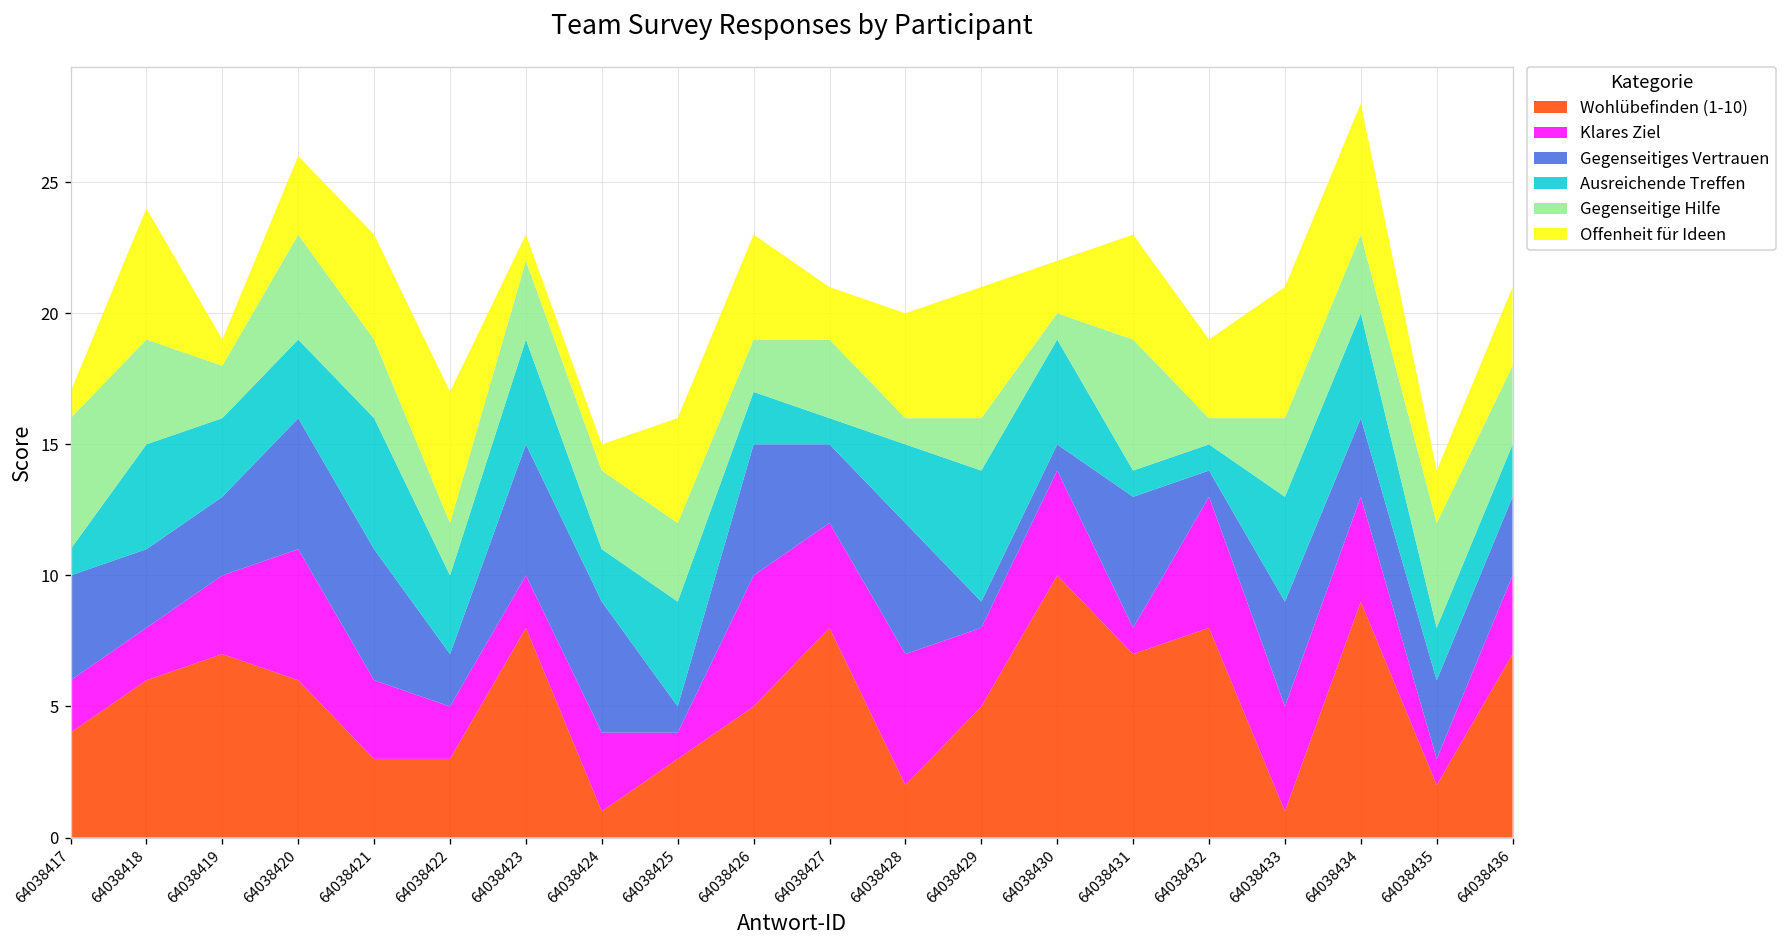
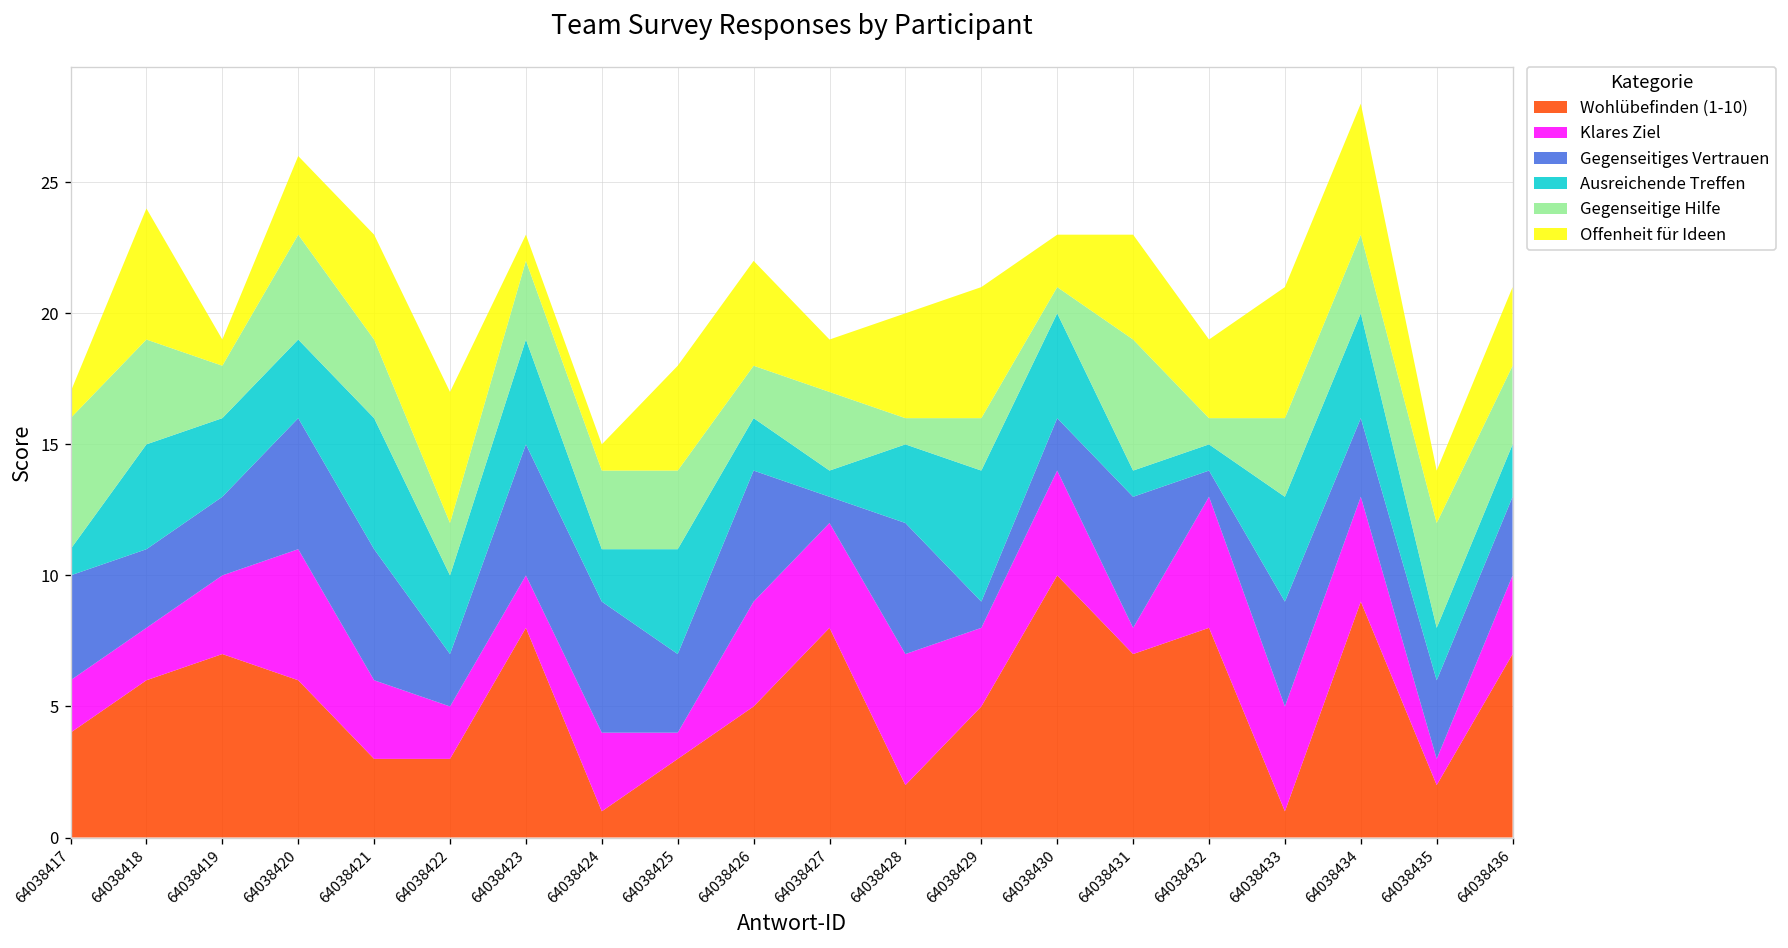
Gegenseitiges Vertrauen, 64038425: 1 -> 3
Klares Ziel, 64038426: 5 -> 4
Gegenseitiges Vertrauen, 64038427: 3 -> 1
Gegenseitiges Vertrauen, 64038430: 1 -> 2
